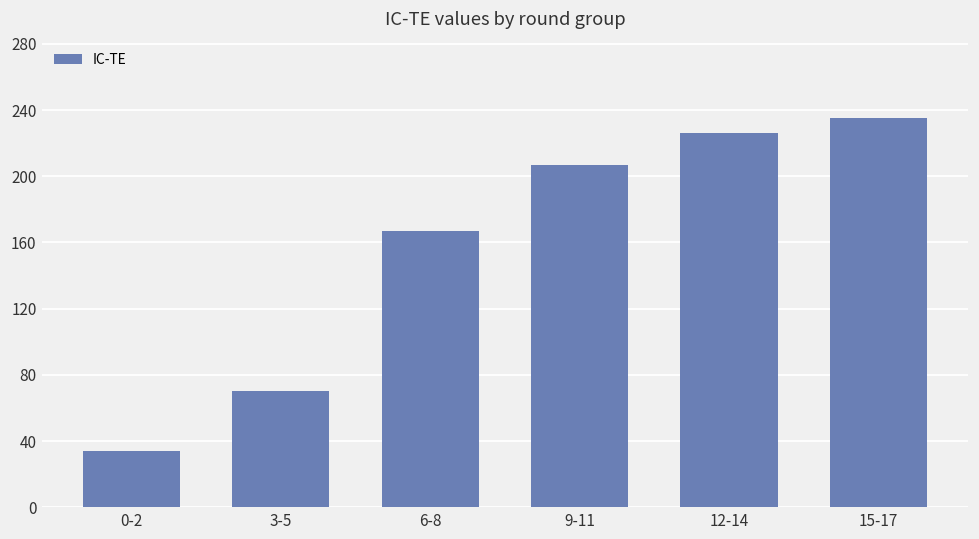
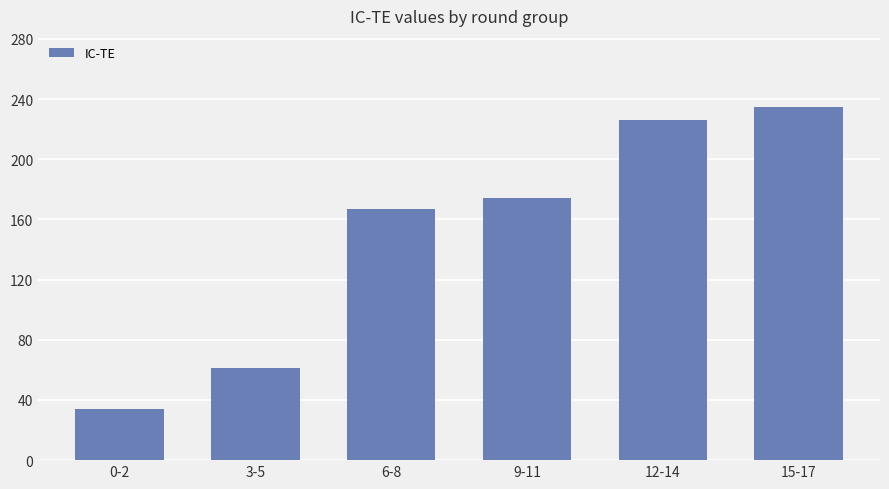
3-5: 70 -> 61
9-11: 207 -> 174
